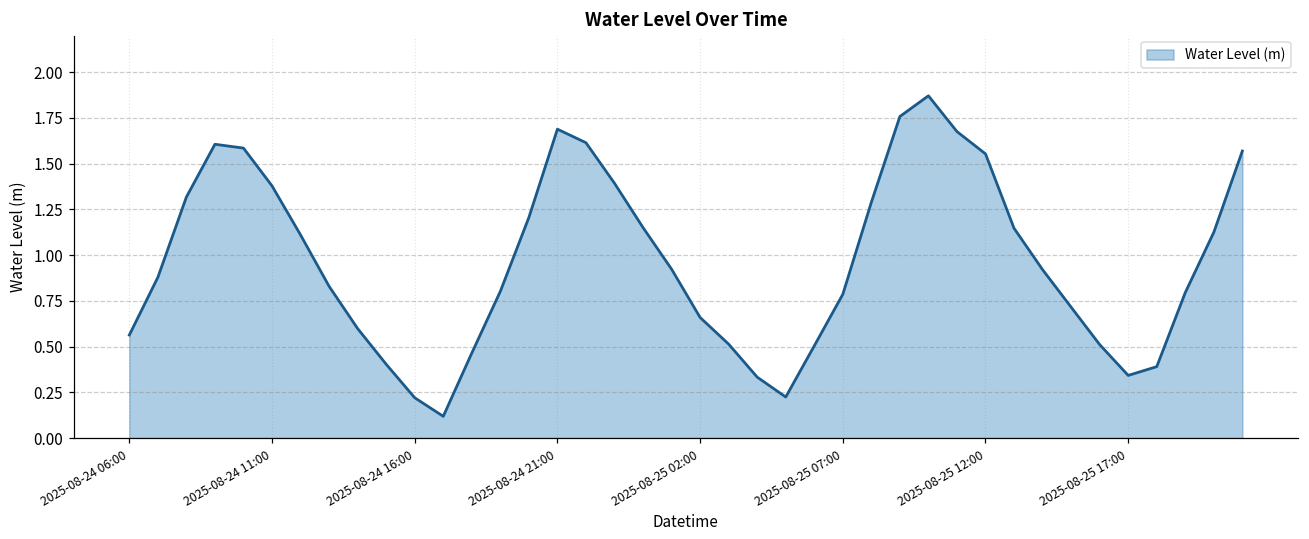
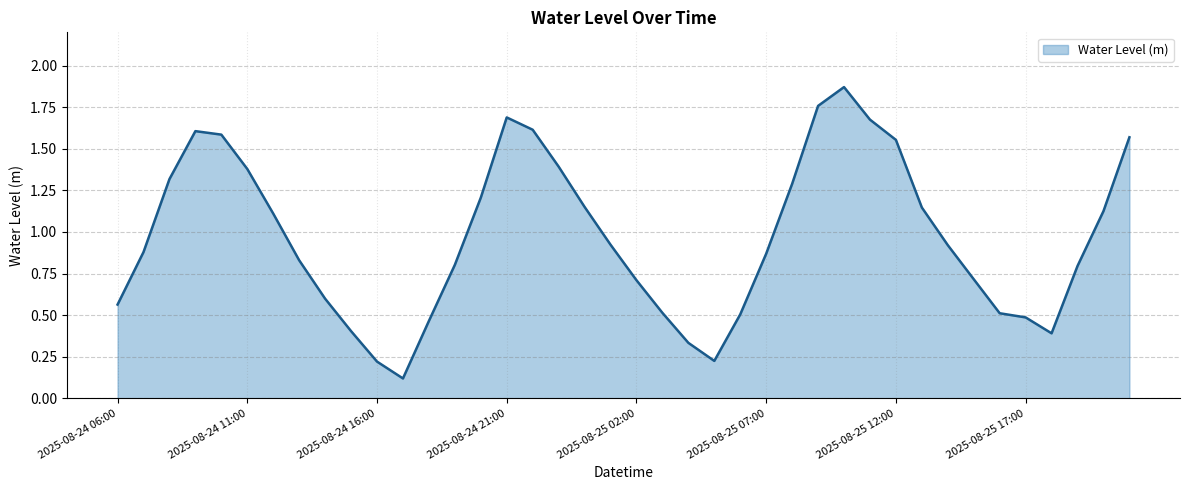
2025-08-25 02:00: 0.66 -> 0.71
2025-08-25 07:00: 0.79 -> 0.87
2025-08-25 17:00: 0.34 -> 0.49
